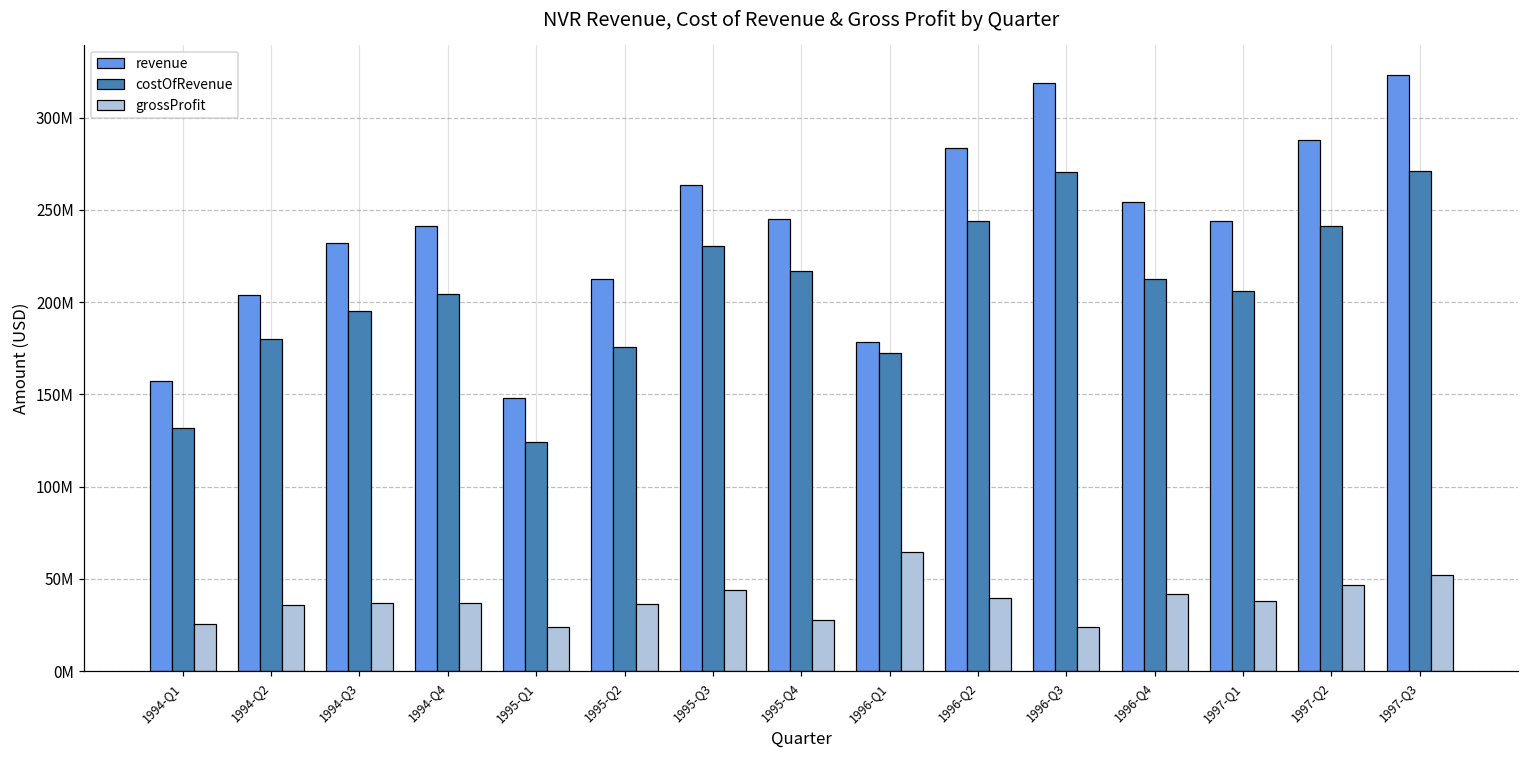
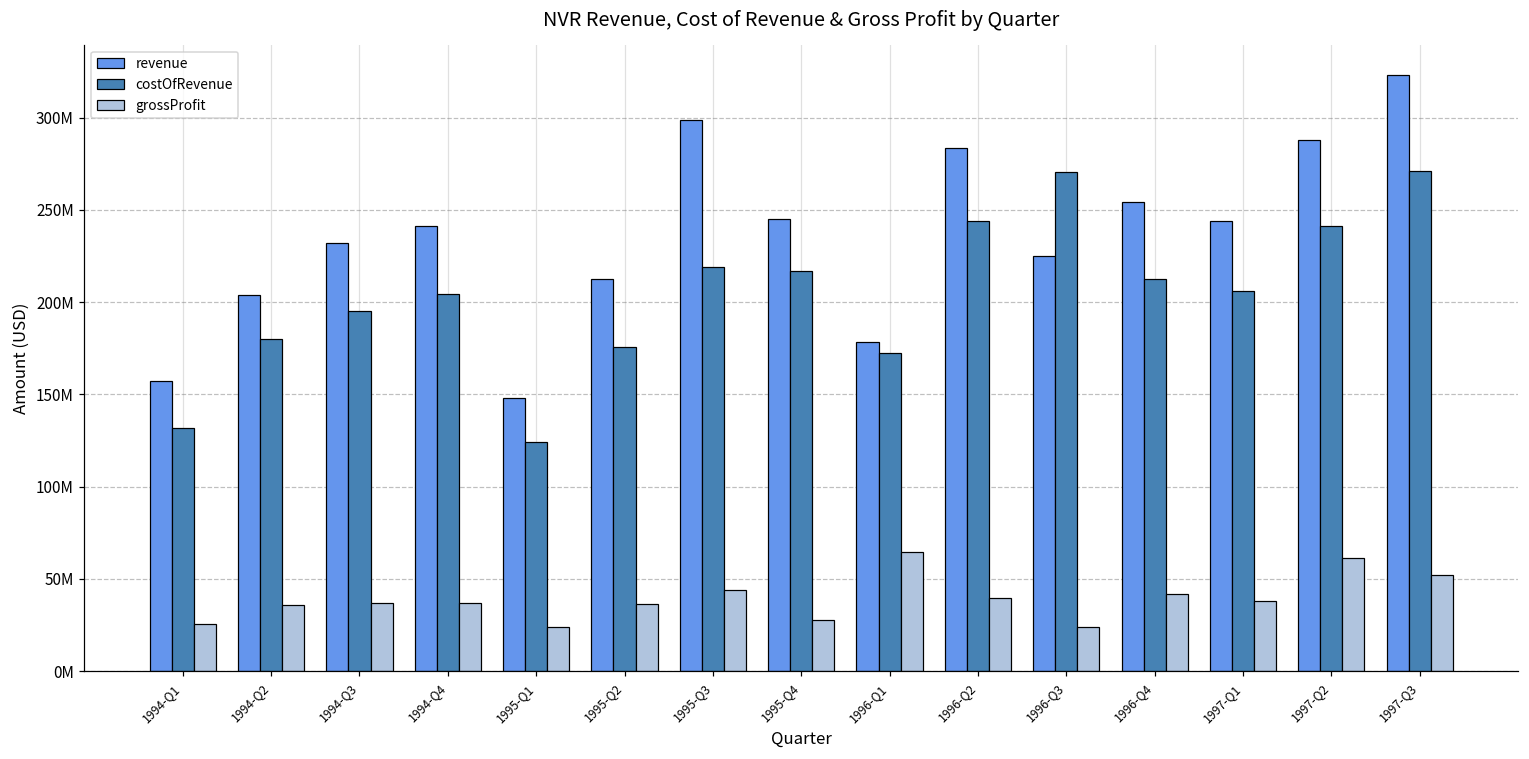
revenue, 1995-Q3: 263000000 -> 298000000
costOfRevenue, 1995-Q3: 230000000 -> 219000000
revenue, 1996-Q3: 319000000 -> 225000000
grossProfit, 1997-Q2: 47000000 -> 61000000
